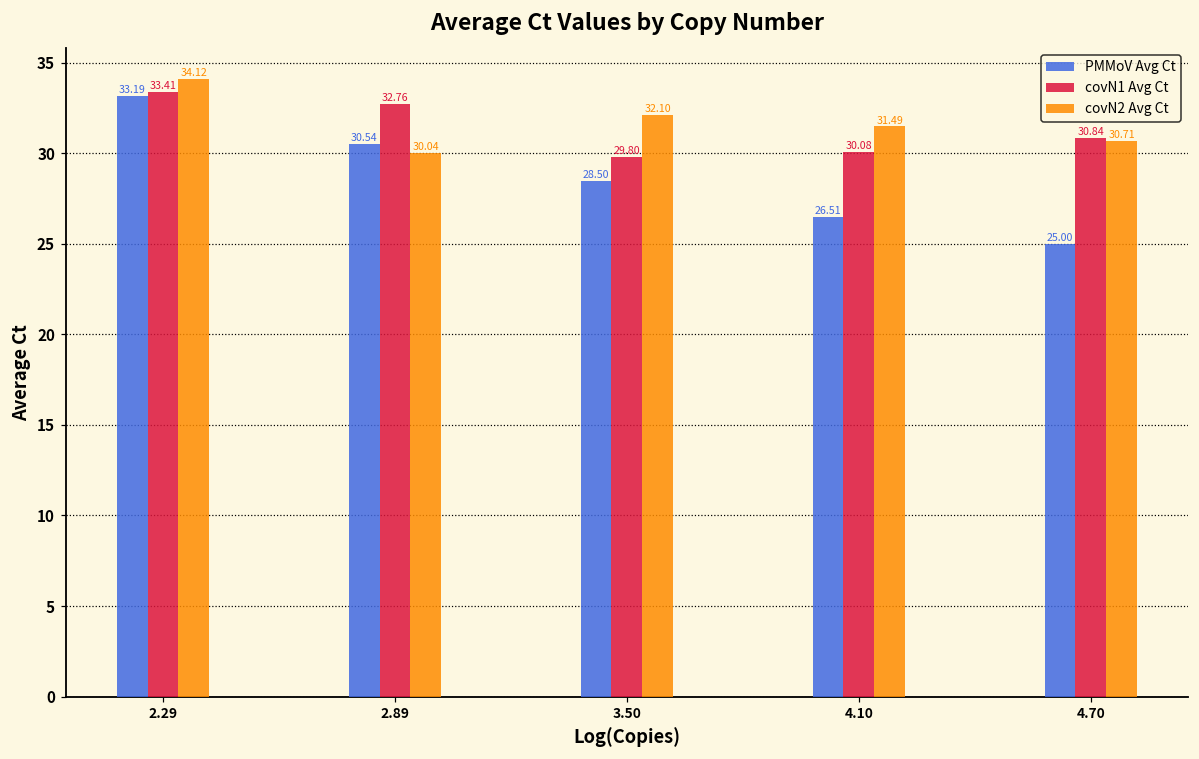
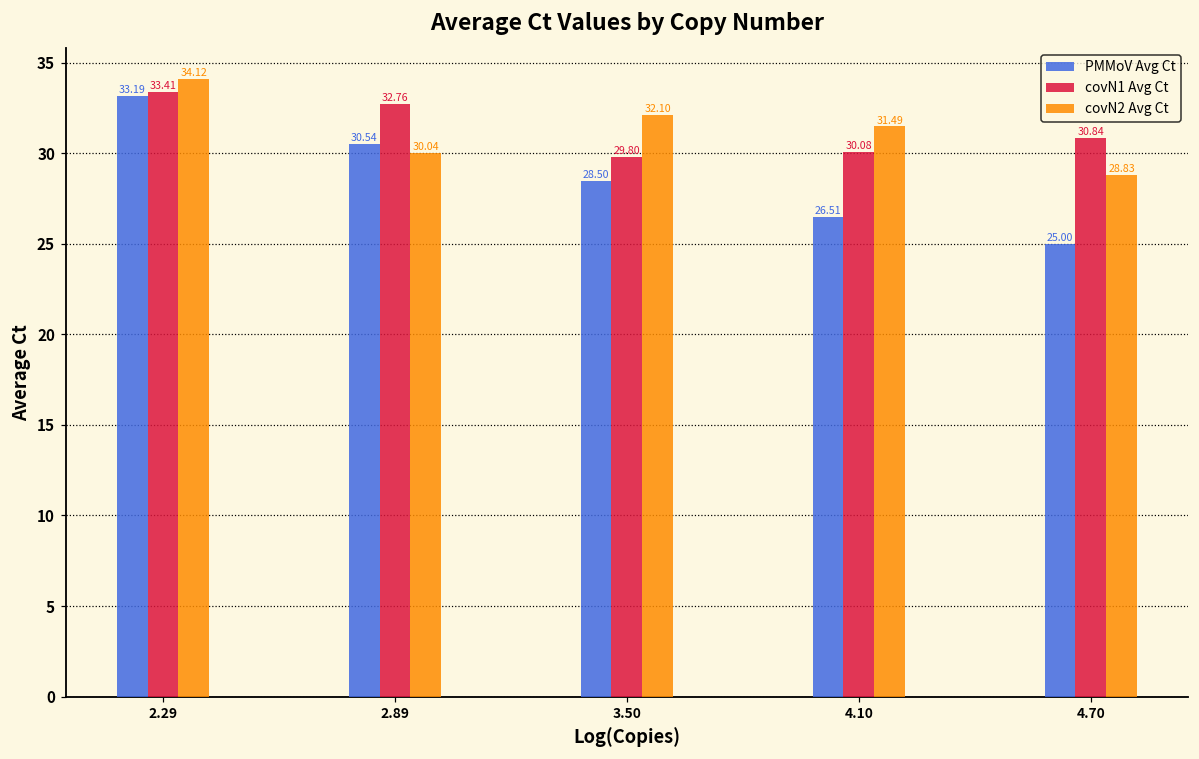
covN2 Avg Ct, 4.70: 30.71 -> 28.83
